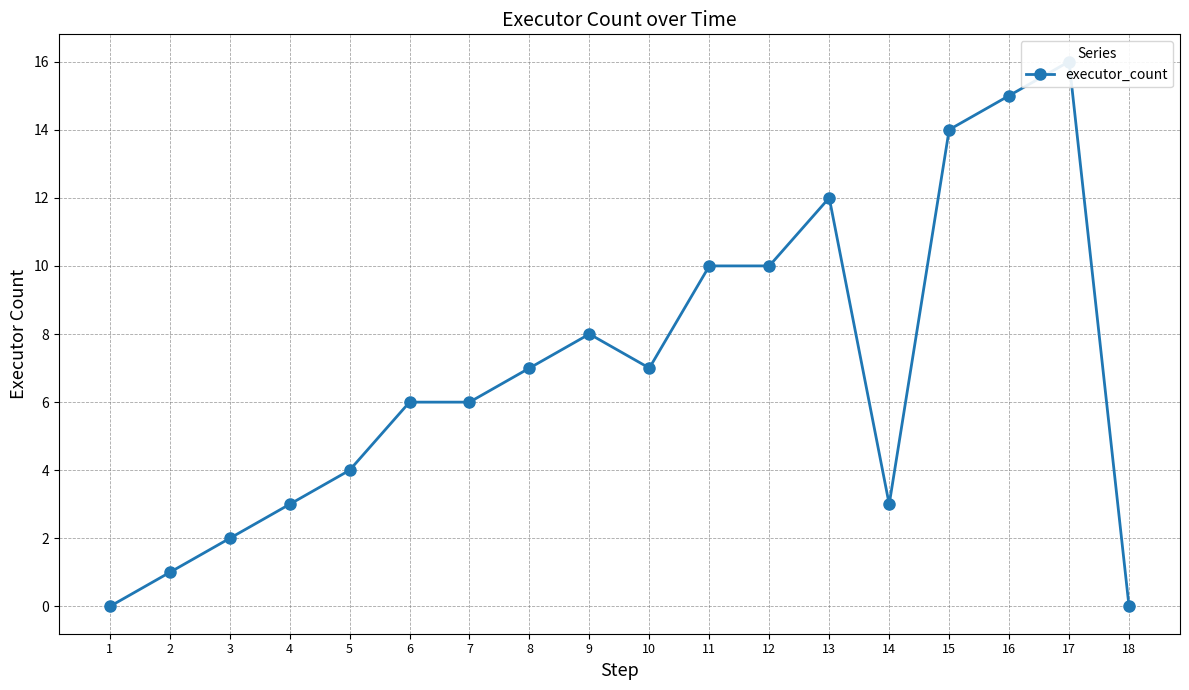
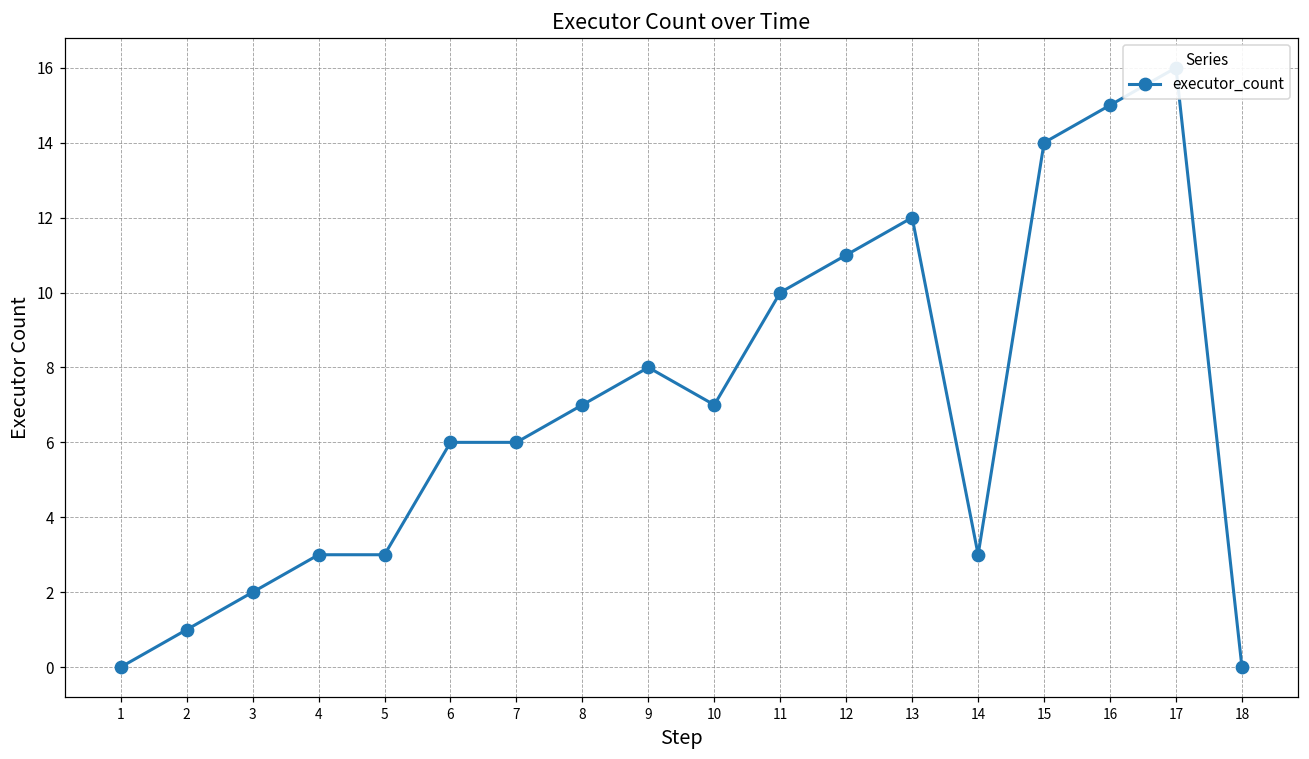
5: 4 -> 3
12: 10 -> 11
